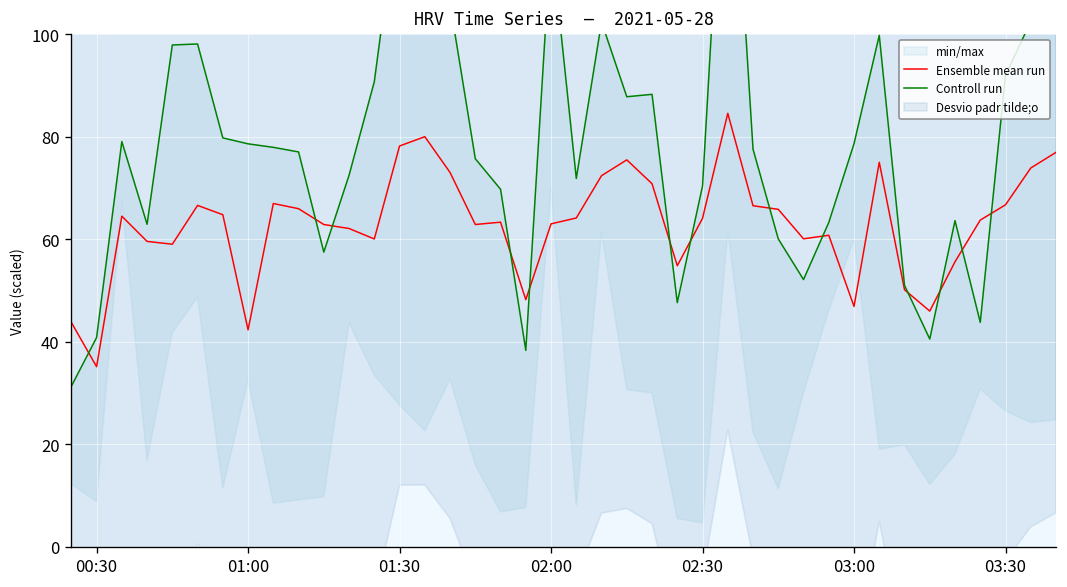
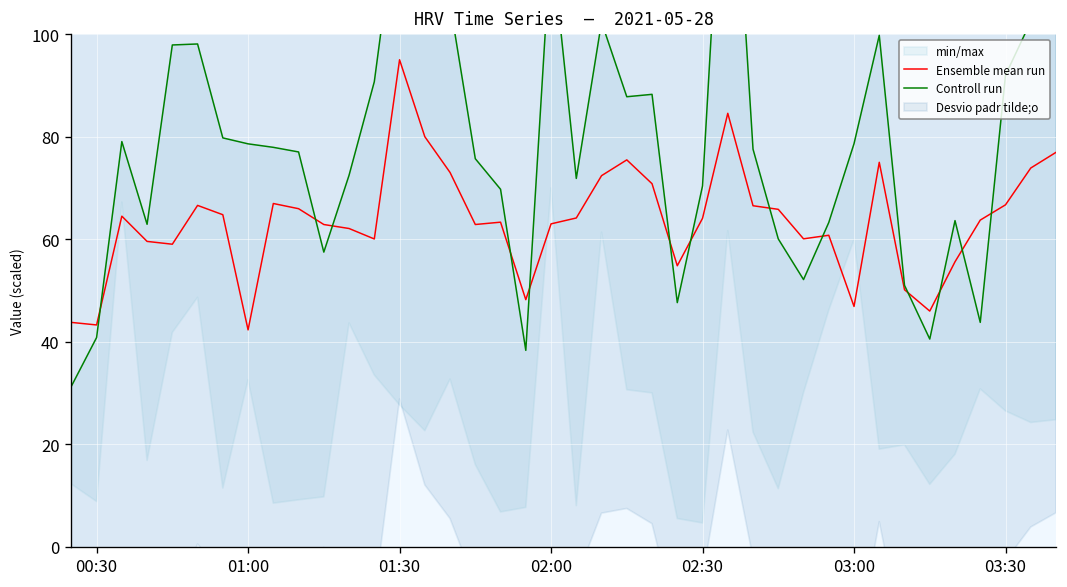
Ensemble mean run, 00:30: 35 -> 43
Ensemble mean run, 01:30: 78 -> 95
